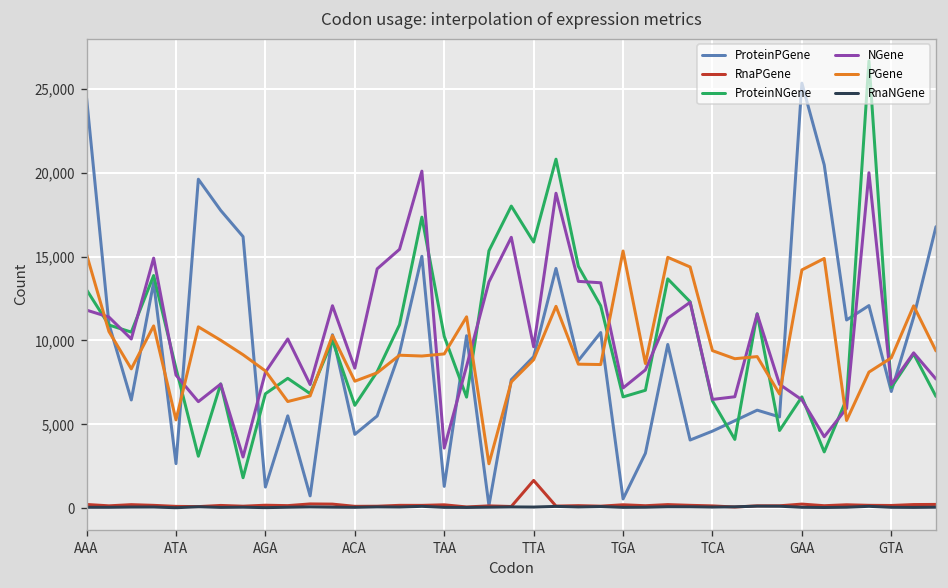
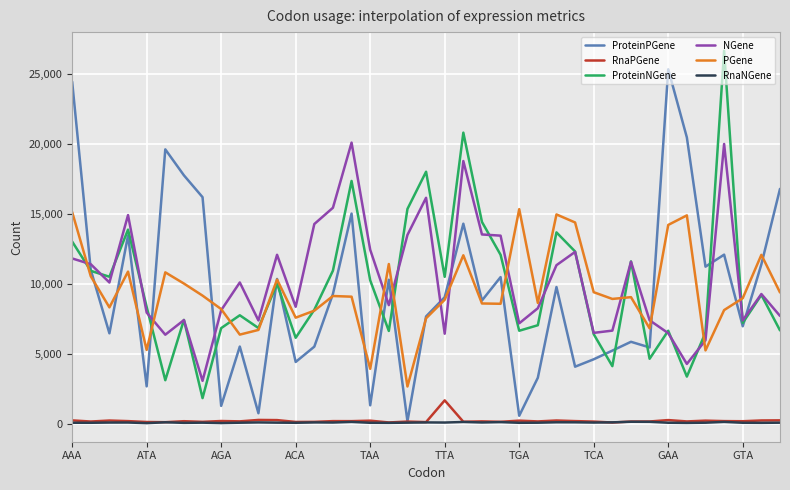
NGene, TAA: 3,600 -> 12,400
PGene, TAA: 9,200 -> 3,900
ProteinNGene, TTA: 15,900 -> 10,500
NGene, TTA: 9,600 -> 6,400
